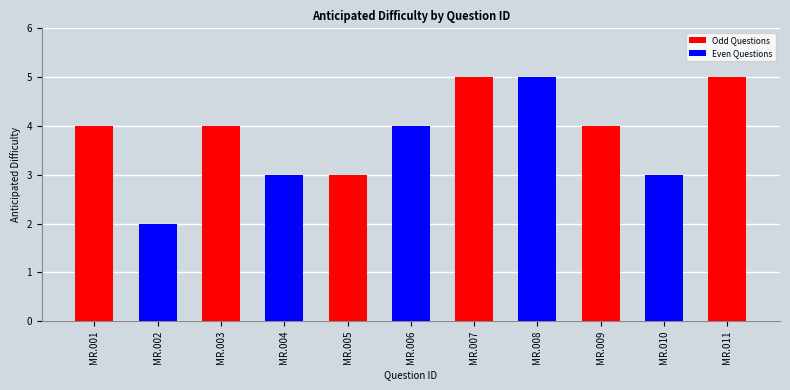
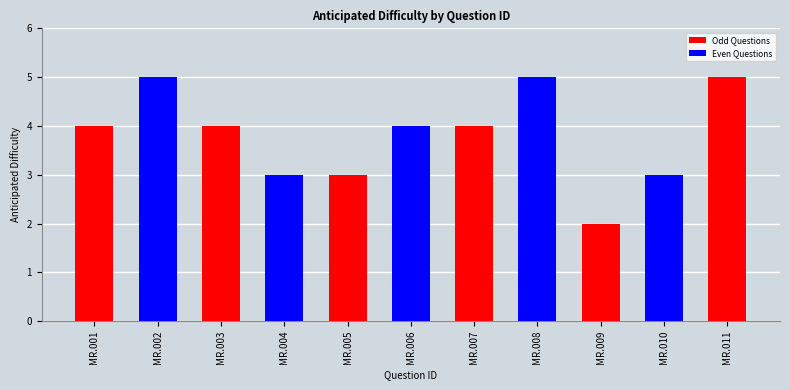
MR.002: 2 -> 5
MR.007: 5 -> 4
MR.009: 4 -> 2
